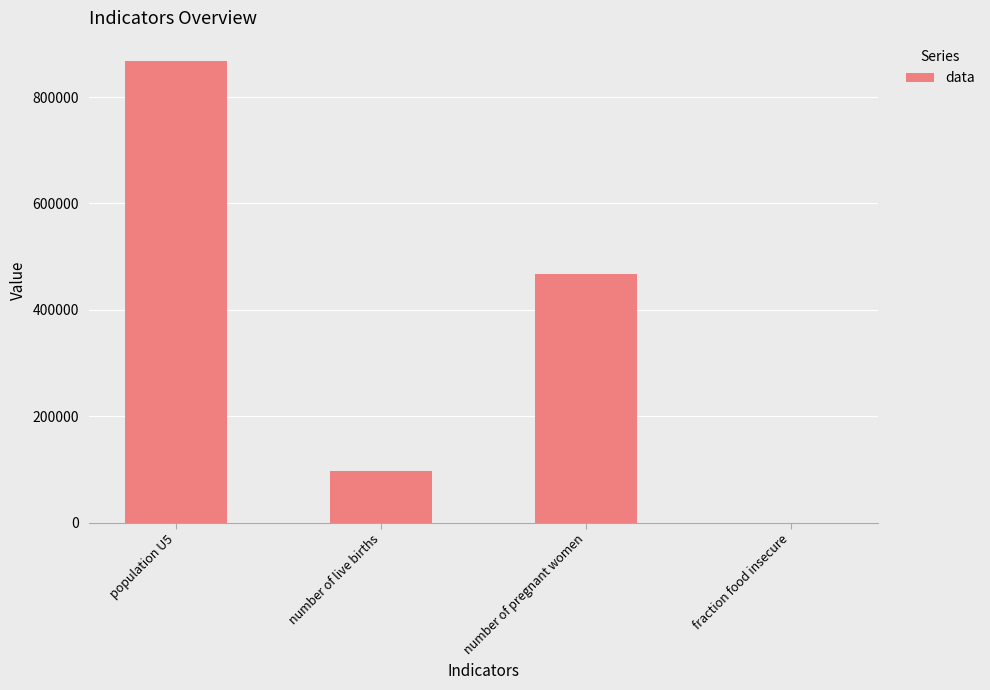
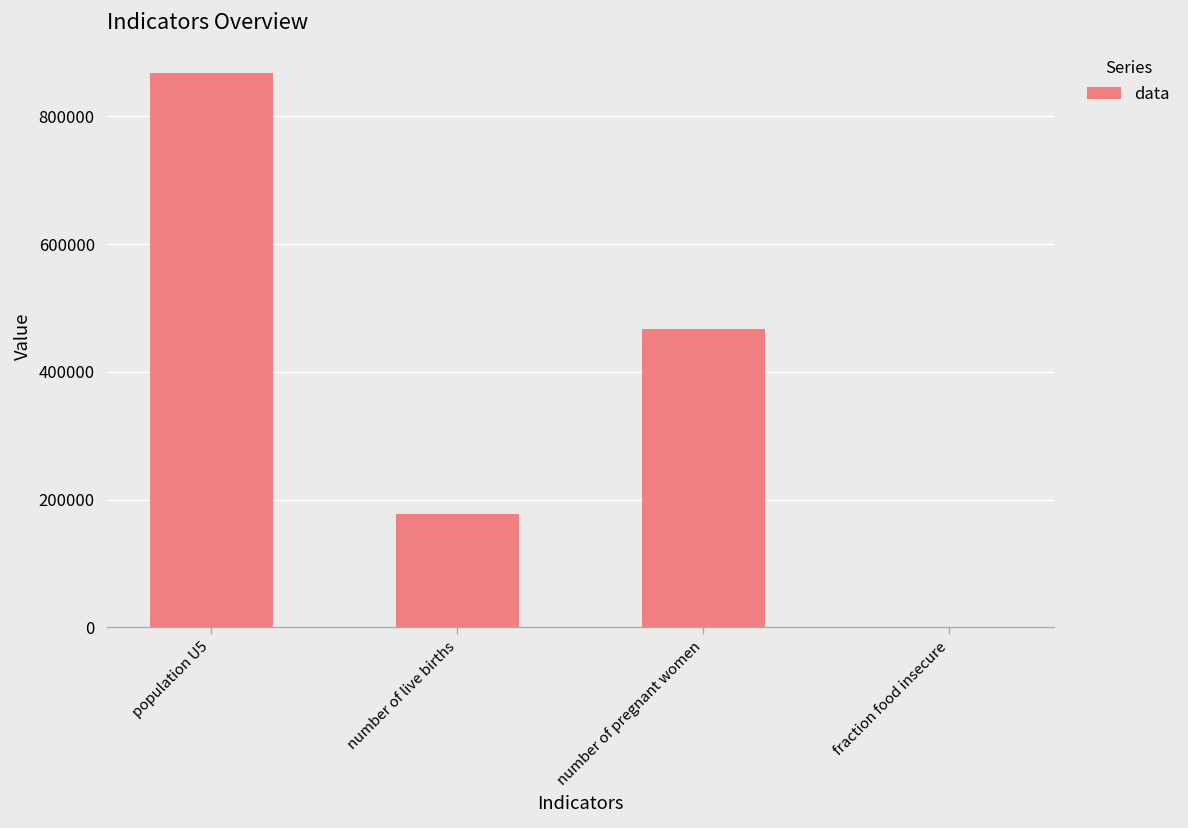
number of live births: 100000 -> 180000
